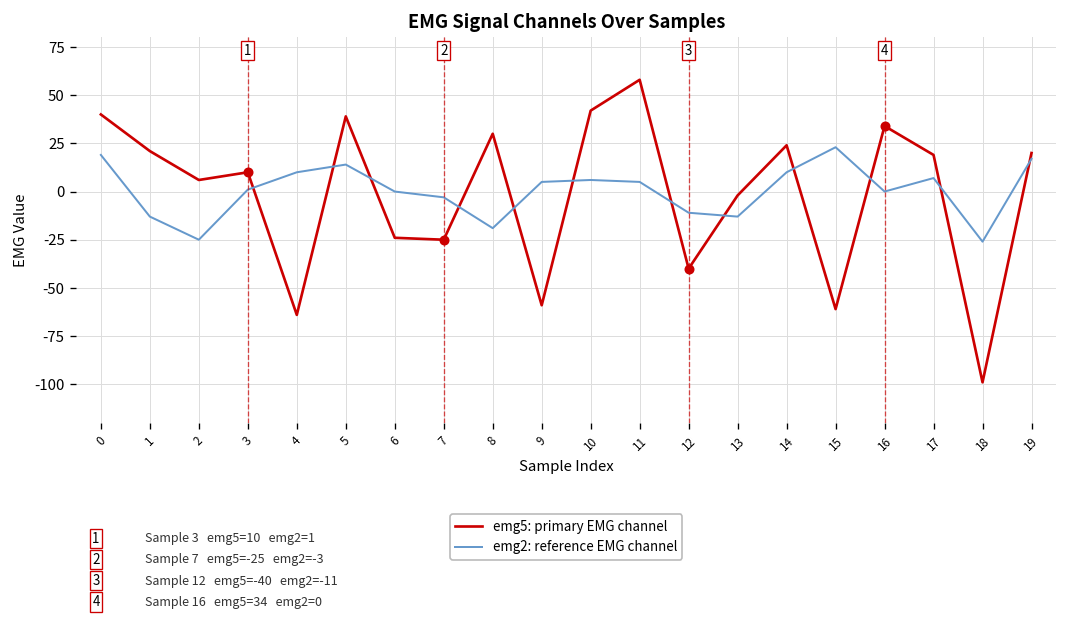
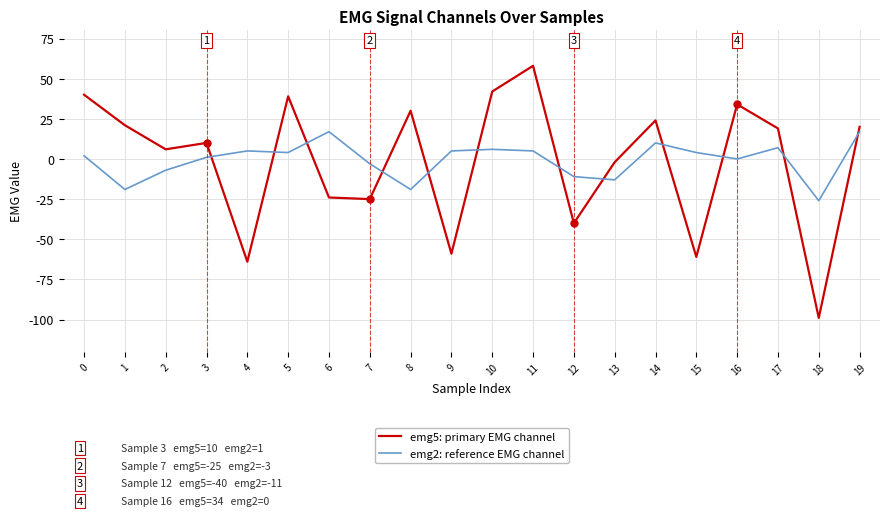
emg2: reference EMG channel, 0: 19 -> 2
emg2: reference EMG channel, 1: -13 -> -19
emg2: reference EMG channel, 2: -25 -> -7
emg2: reference EMG channel, 4: 10 -> 5
emg2: reference EMG channel, 5: 14 -> 4
emg2: reference EMG channel, 6: 0 -> 17
emg2: reference EMG channel, 15: 23 -> 4
